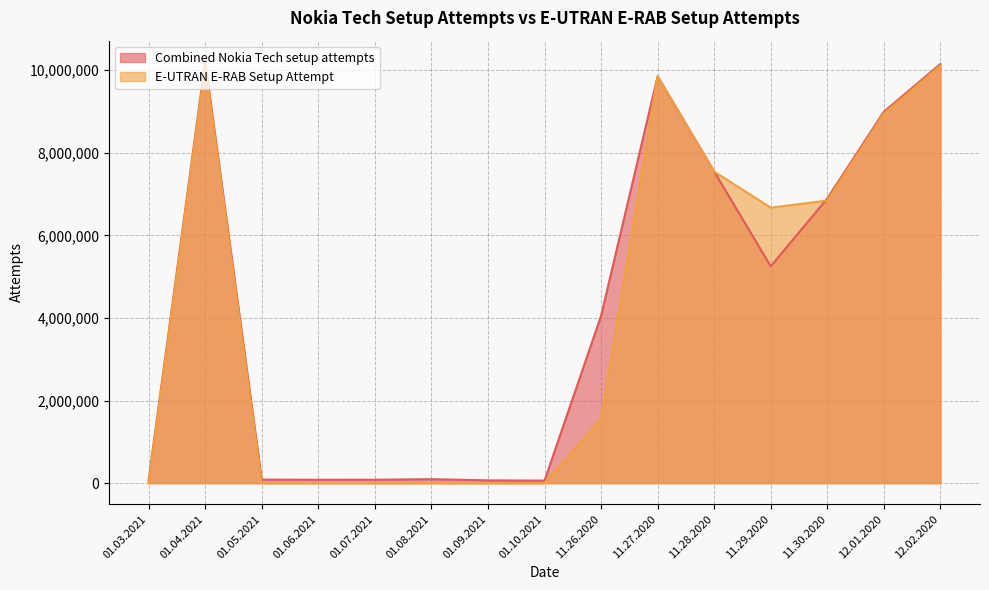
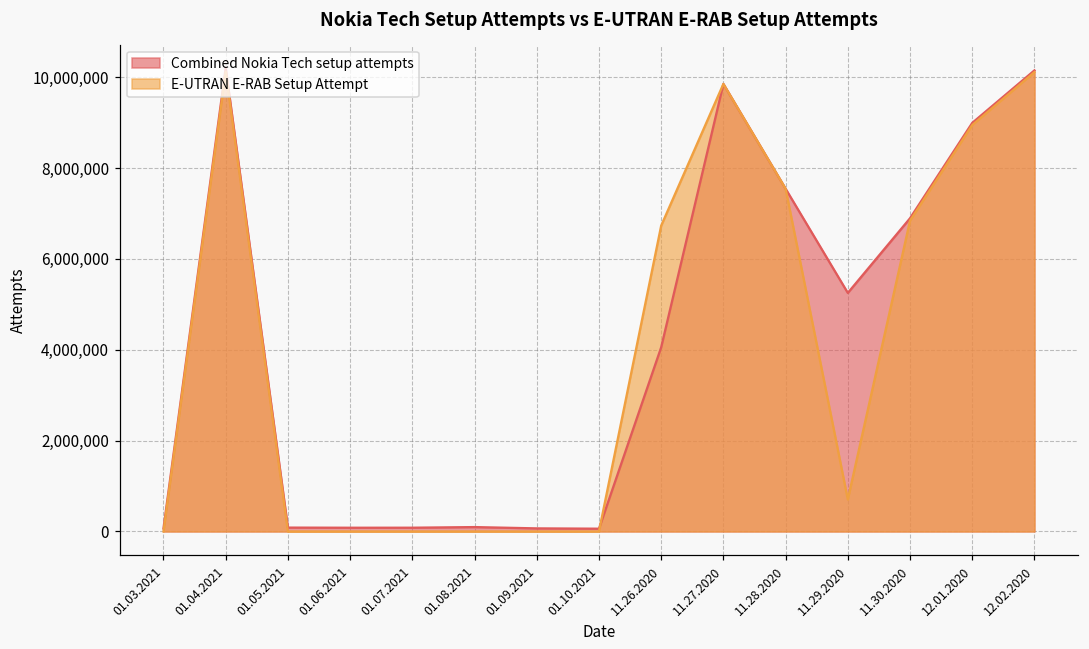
E-UTRAN E-RAB Setup Attempt, 11.26.2020: 1,600,000 -> 6,700,000
E-UTRAN E-RAB Setup Attempt, 11.29.2020: 6,700,000 -> 700,000
